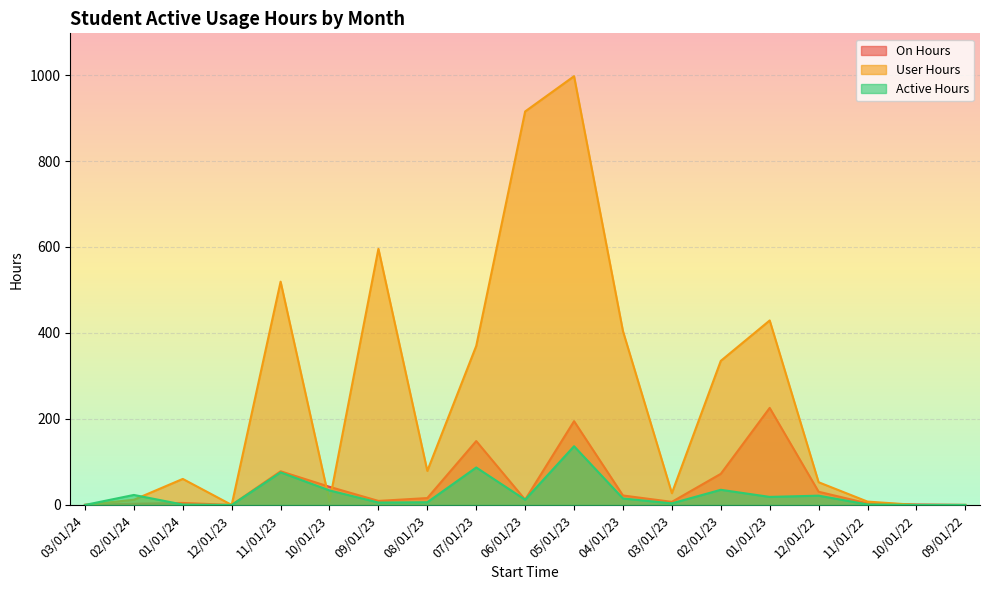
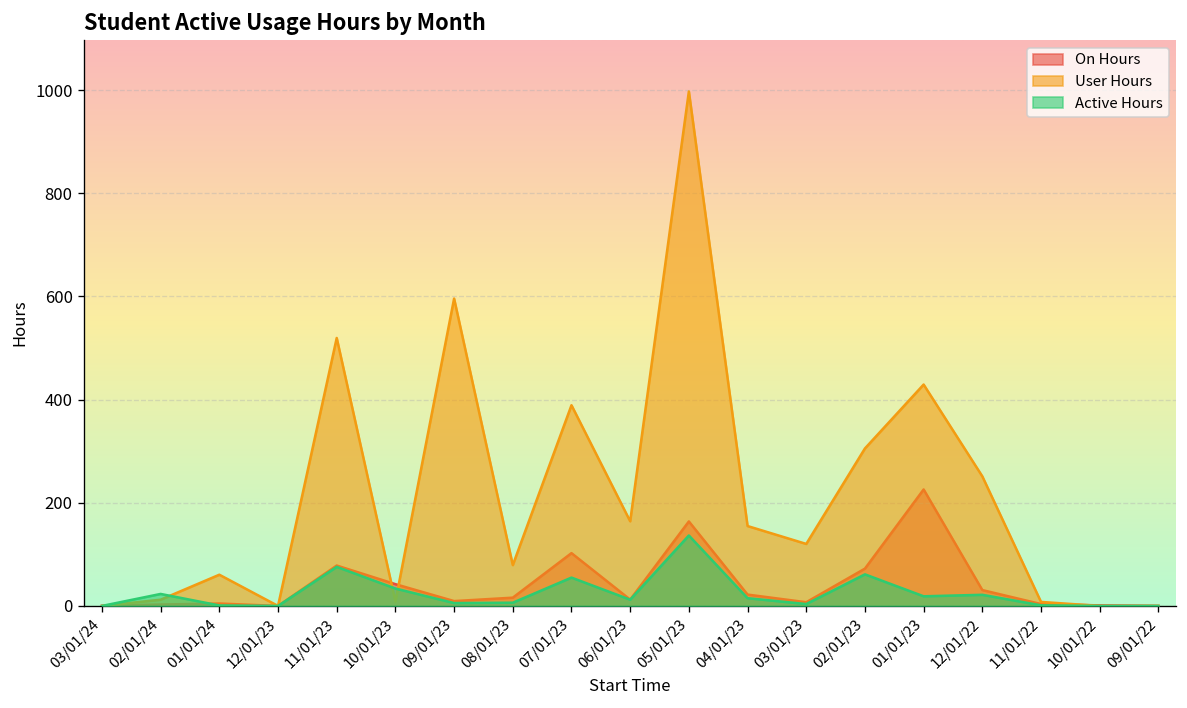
On Hours, 07/01/23: 150 -> 100
User Hours, 07/01/23: 370 -> 390
Active Hours, 07/01/23: 90 -> 50
User Hours, 06/01/23: 920 -> 160
On Hours, 05/01/23: 190 -> 160
User Hours, 04/01/23: 400 -> 150
User Hours, 03/01/23: 30 -> 120
User Hours, 02/01/23: 340 -> 310
Active Hours, 02/01/23: 40 -> 60
User Hours, 12/01/22: 50 -> 250
